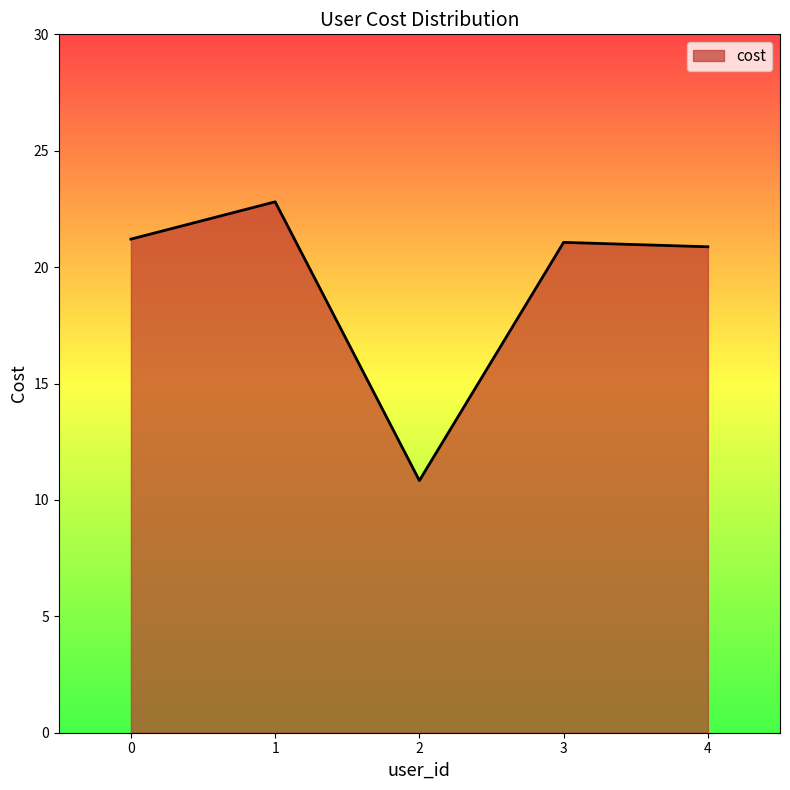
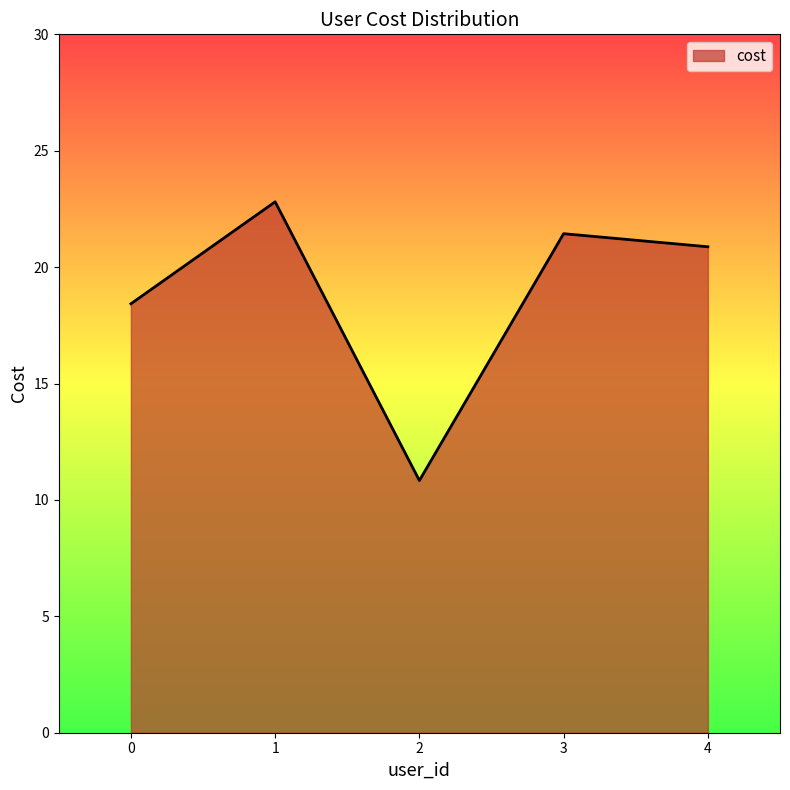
0: 21.2 -> 18.4
3: 21.1 -> 21.4
